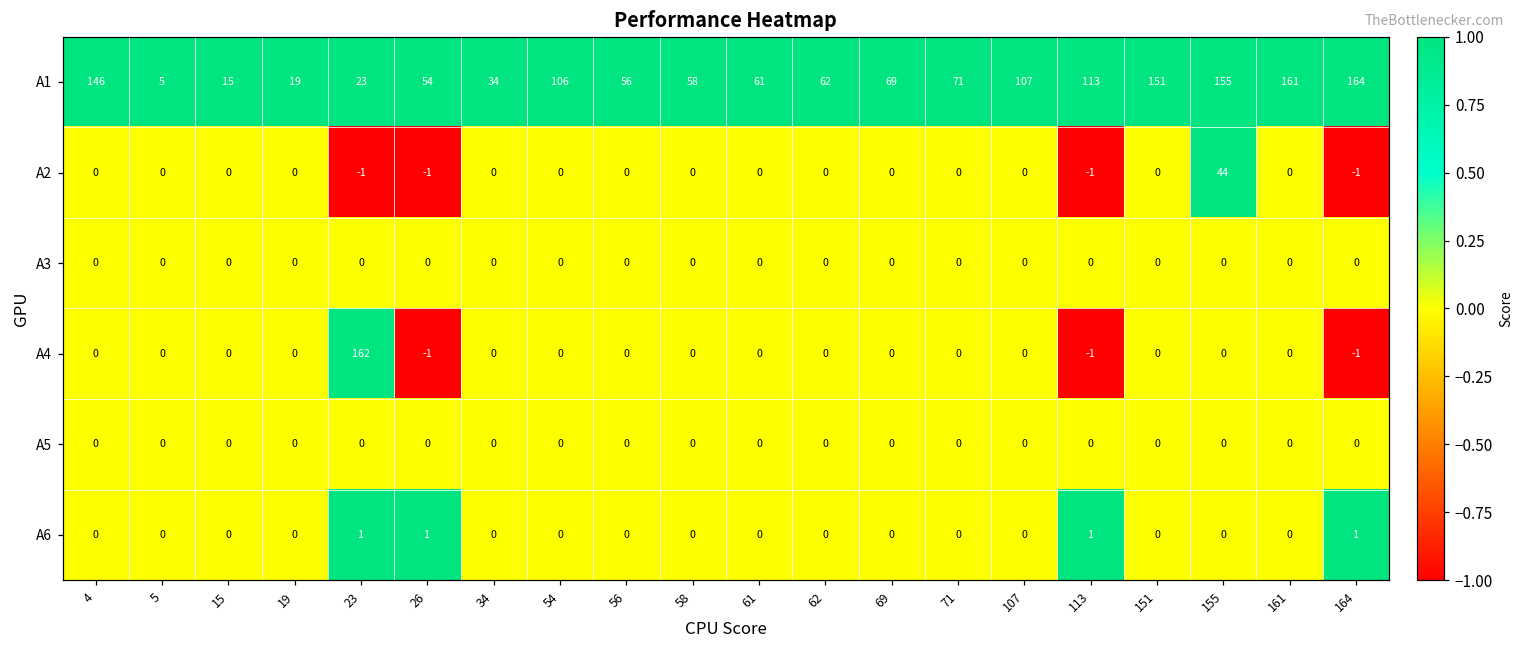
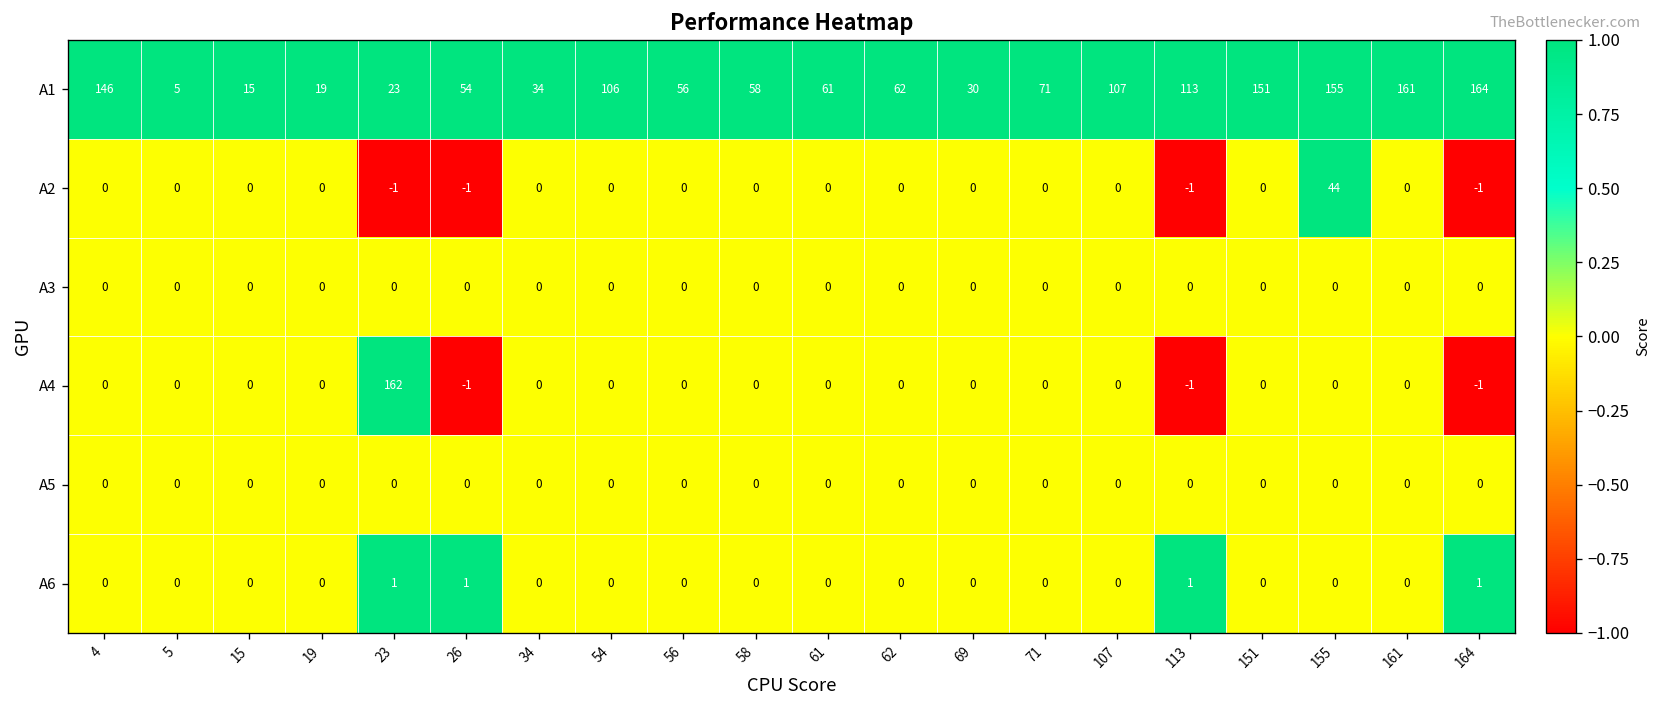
A1, 69: 69 -> 30
